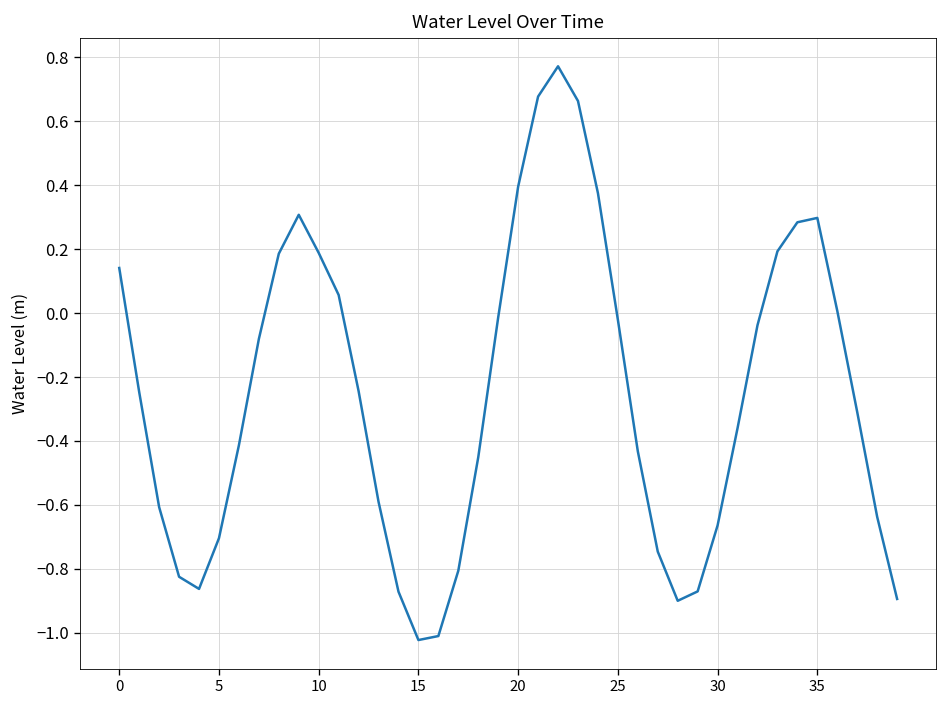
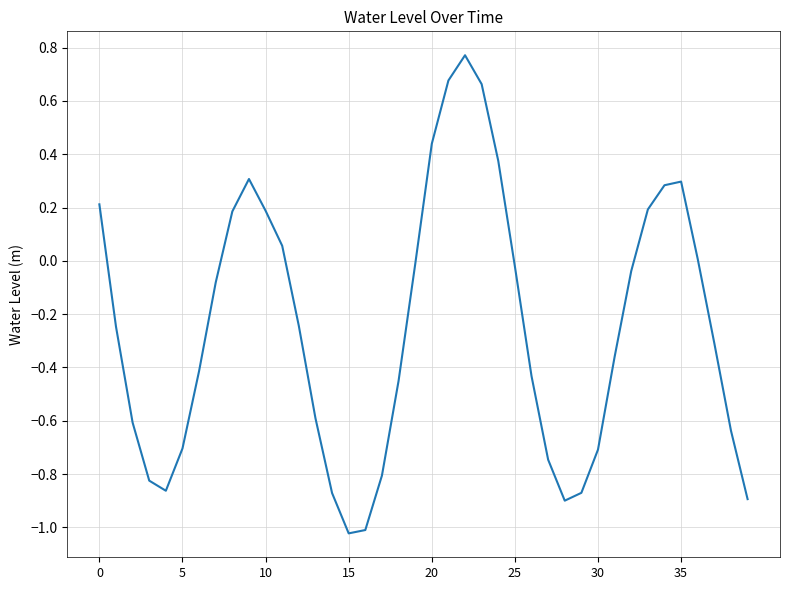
0: 0.14 -> 0.21
20: 0.40 -> 0.44
30: -0.66 -> -0.71
